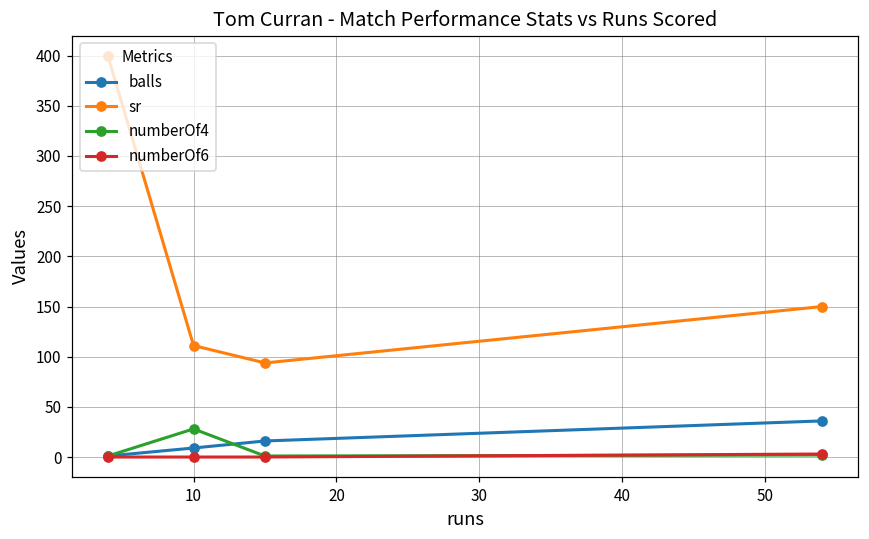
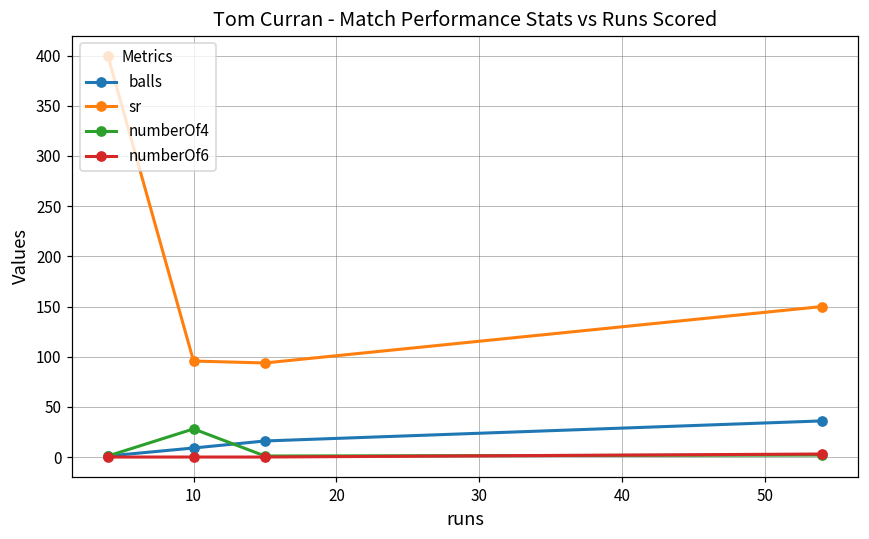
sr, 10: 110 -> 100
